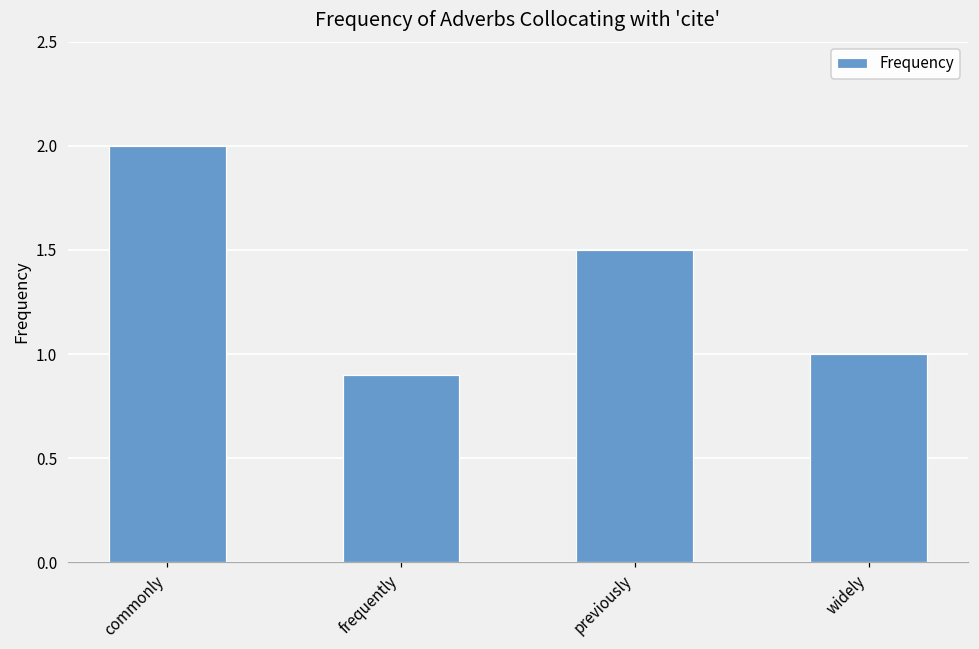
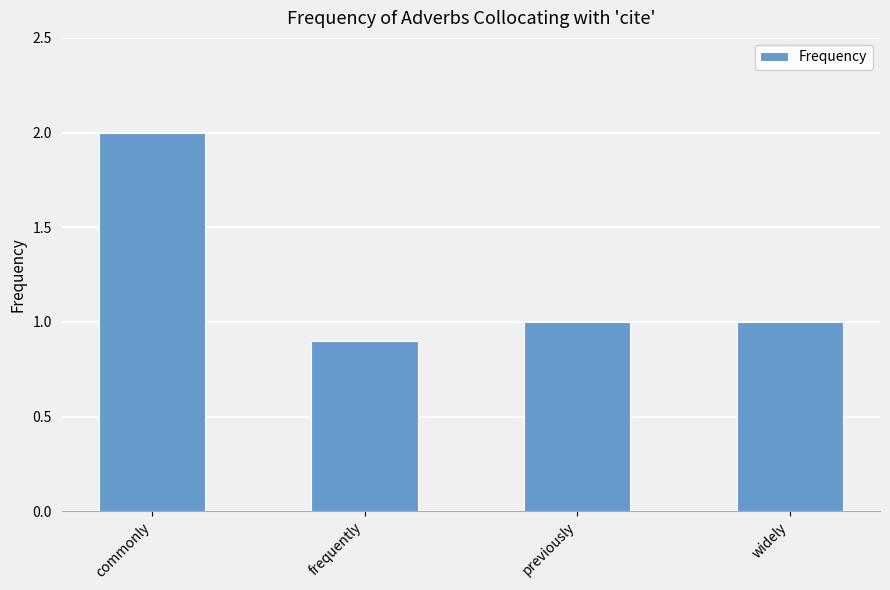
previously: 1.5 -> 1.0
